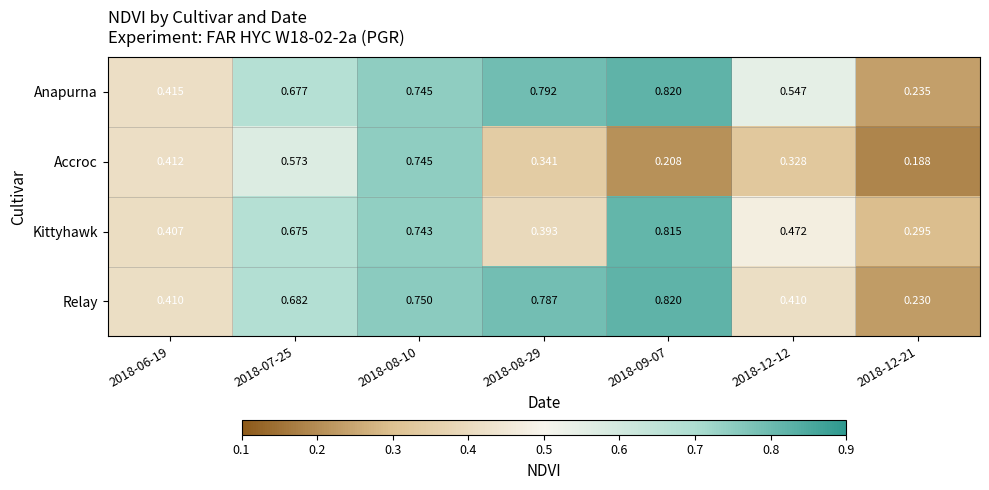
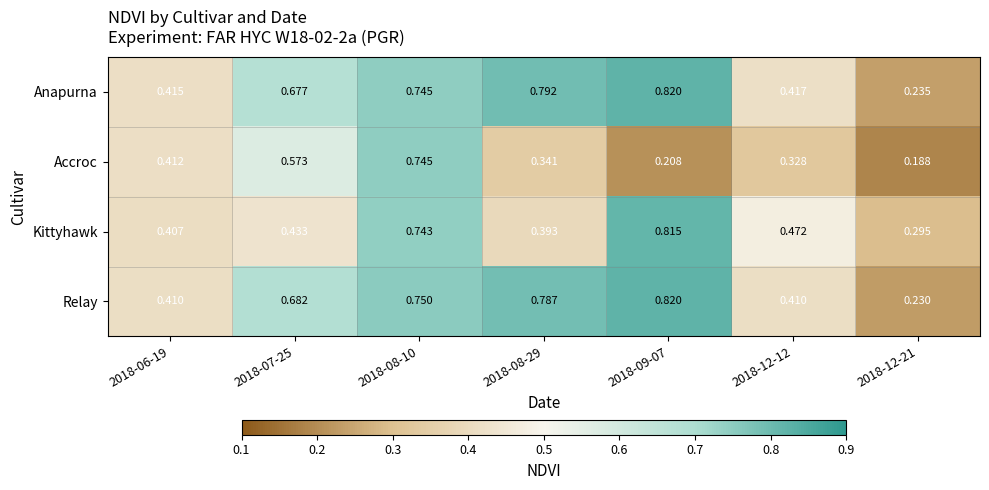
Anapurna, 2018-12-12: 0.547 -> 0.417
Kittyhawk, 2018-07-25: 0.675 -> 0.433
